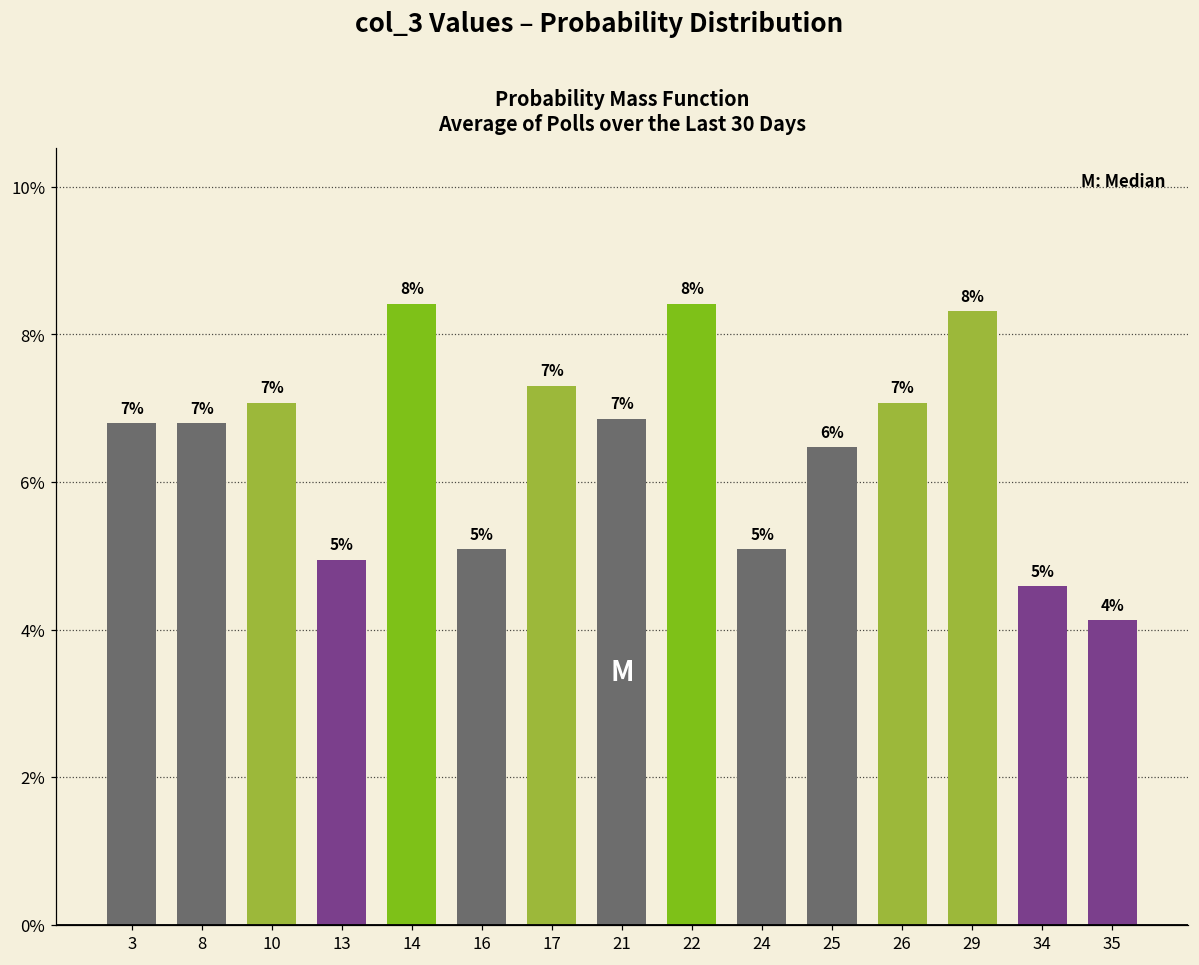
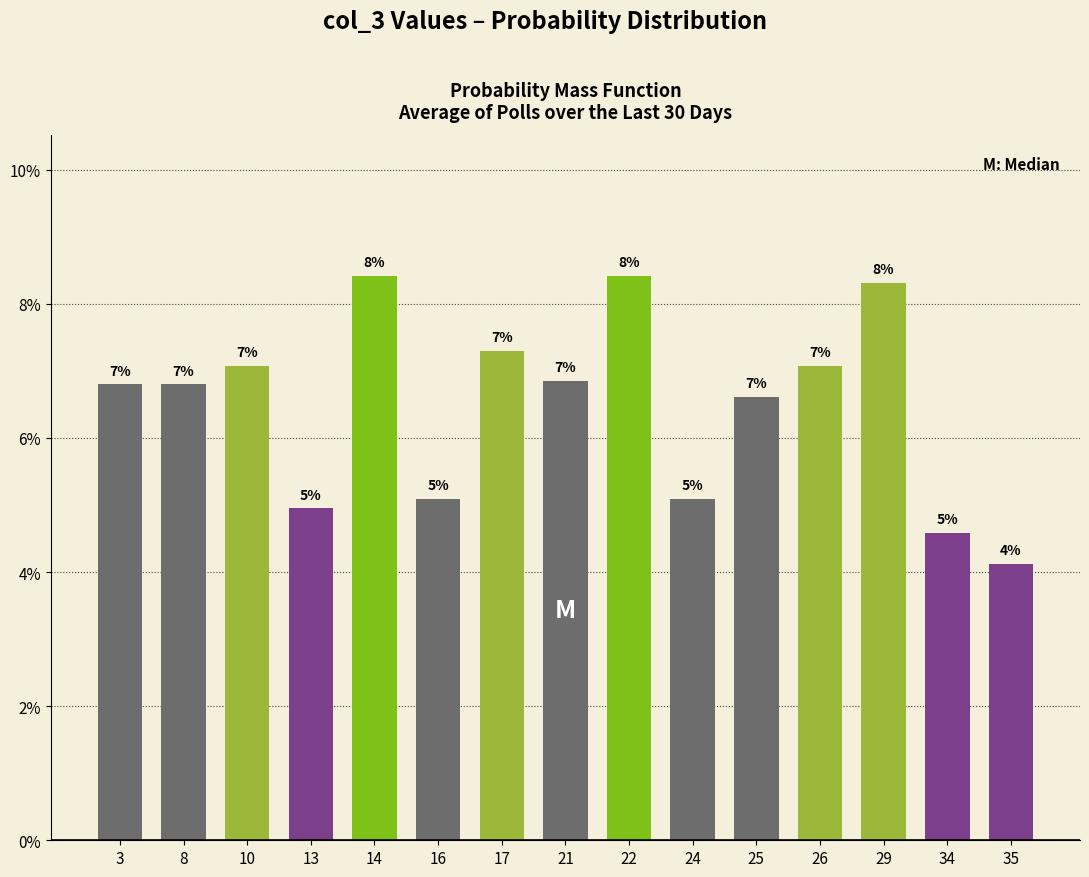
25: 6% -> 7%
